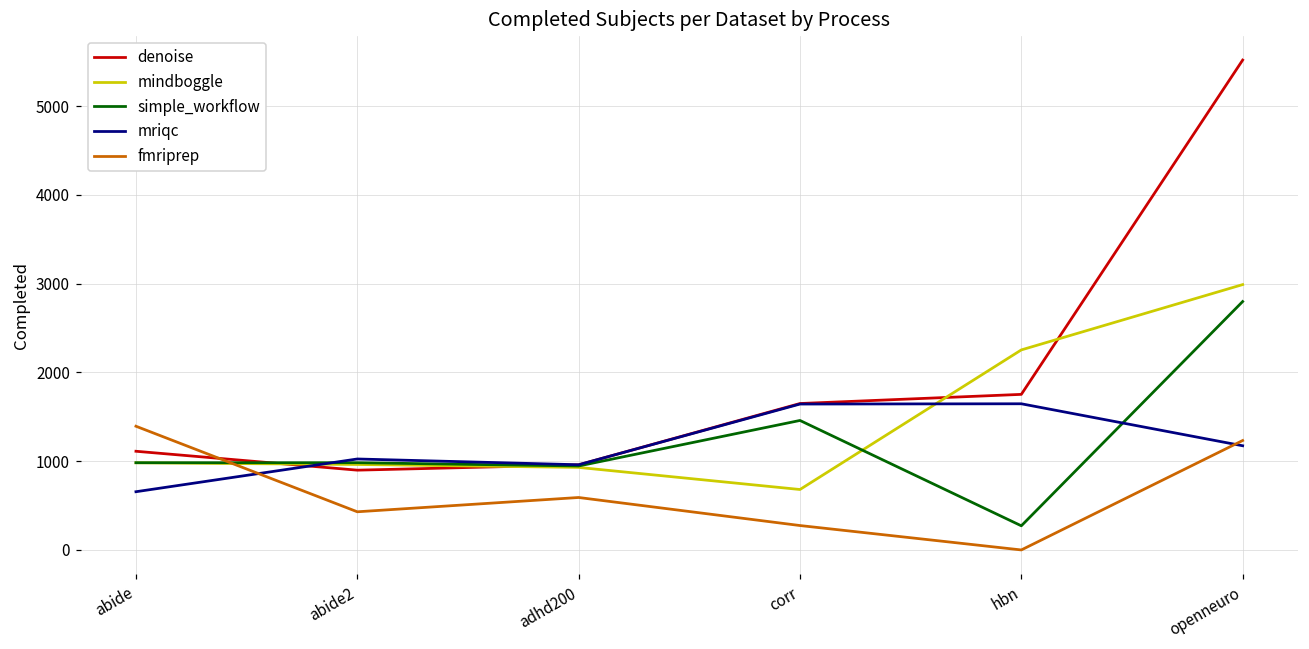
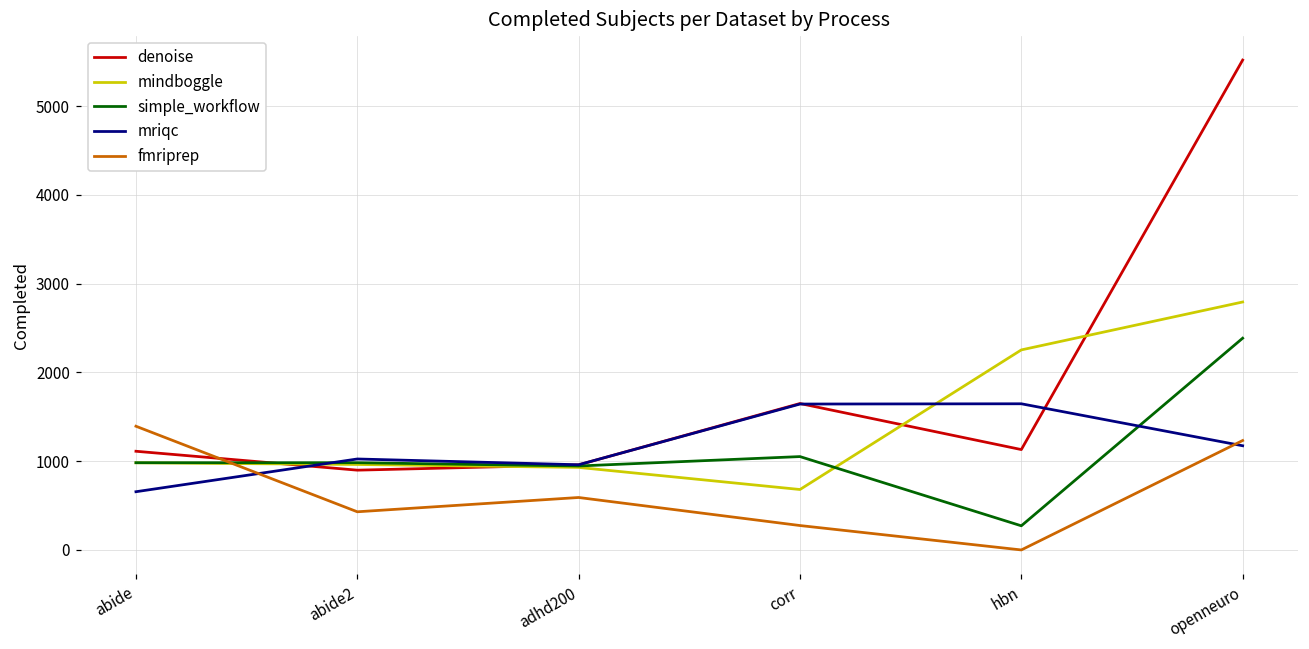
simple_workflow, corr: 1500 -> 1100
denoise, hbn: 1800 -> 1100
mindboggle, openneuro: 3000 -> 2800
simple_workflow, openneuro: 2800 -> 2400
